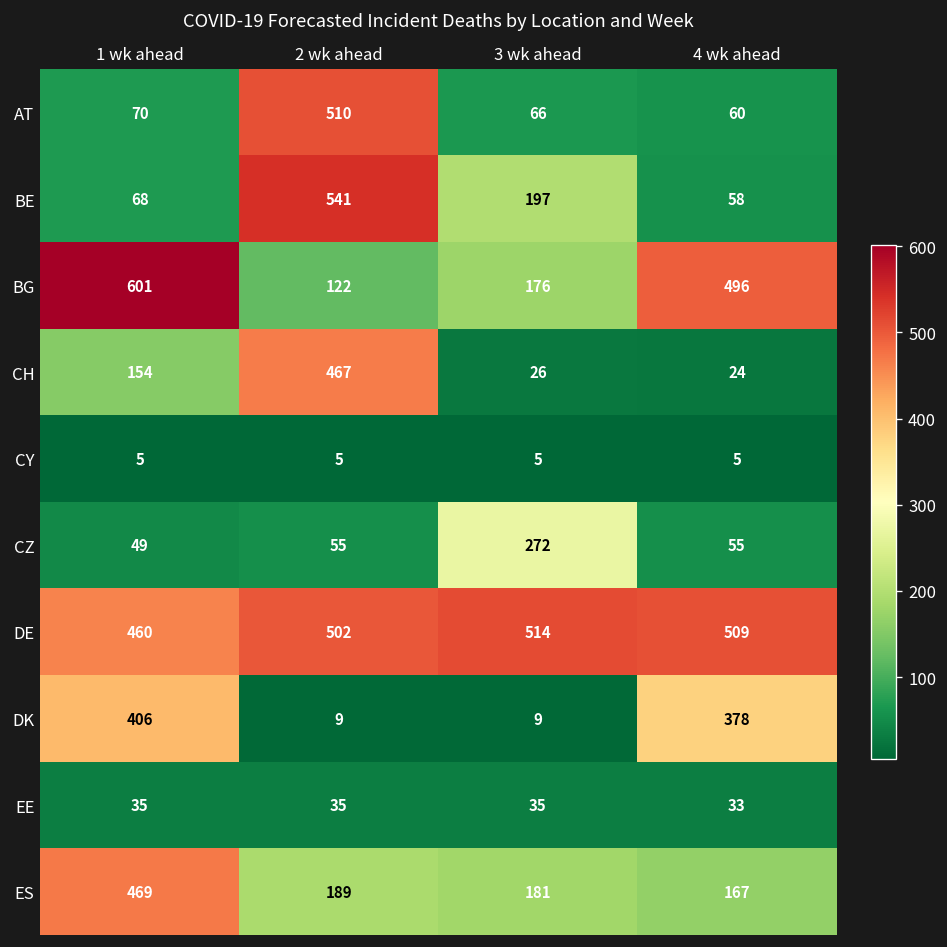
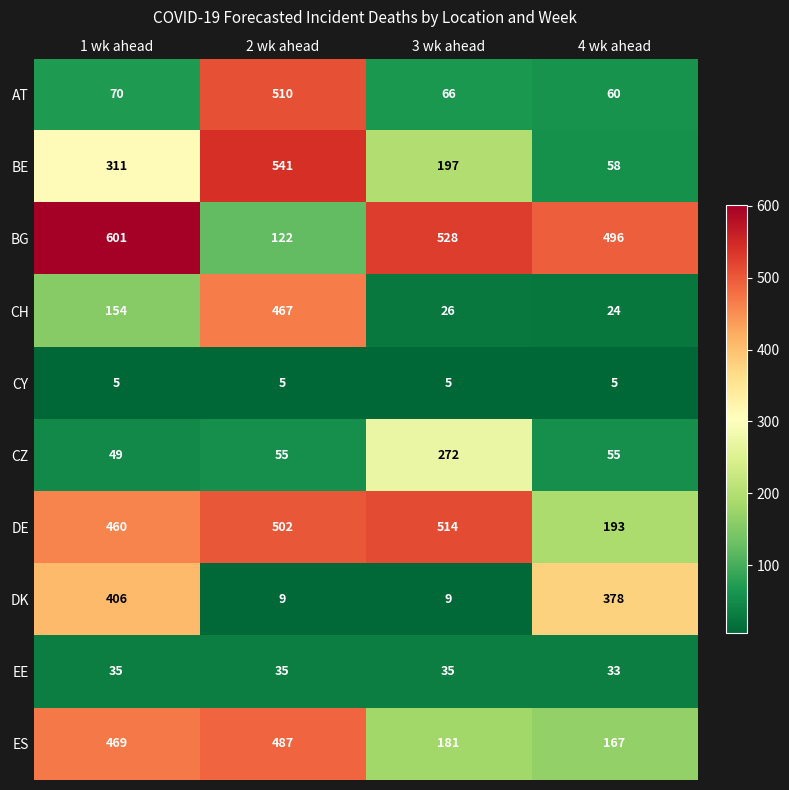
BE, 1 wk ahead: 68 -> 311
BG, 3 wk ahead: 176 -> 528
DE, 4 wk ahead: 509 -> 193
ES, 2 wk ahead: 189 -> 487
